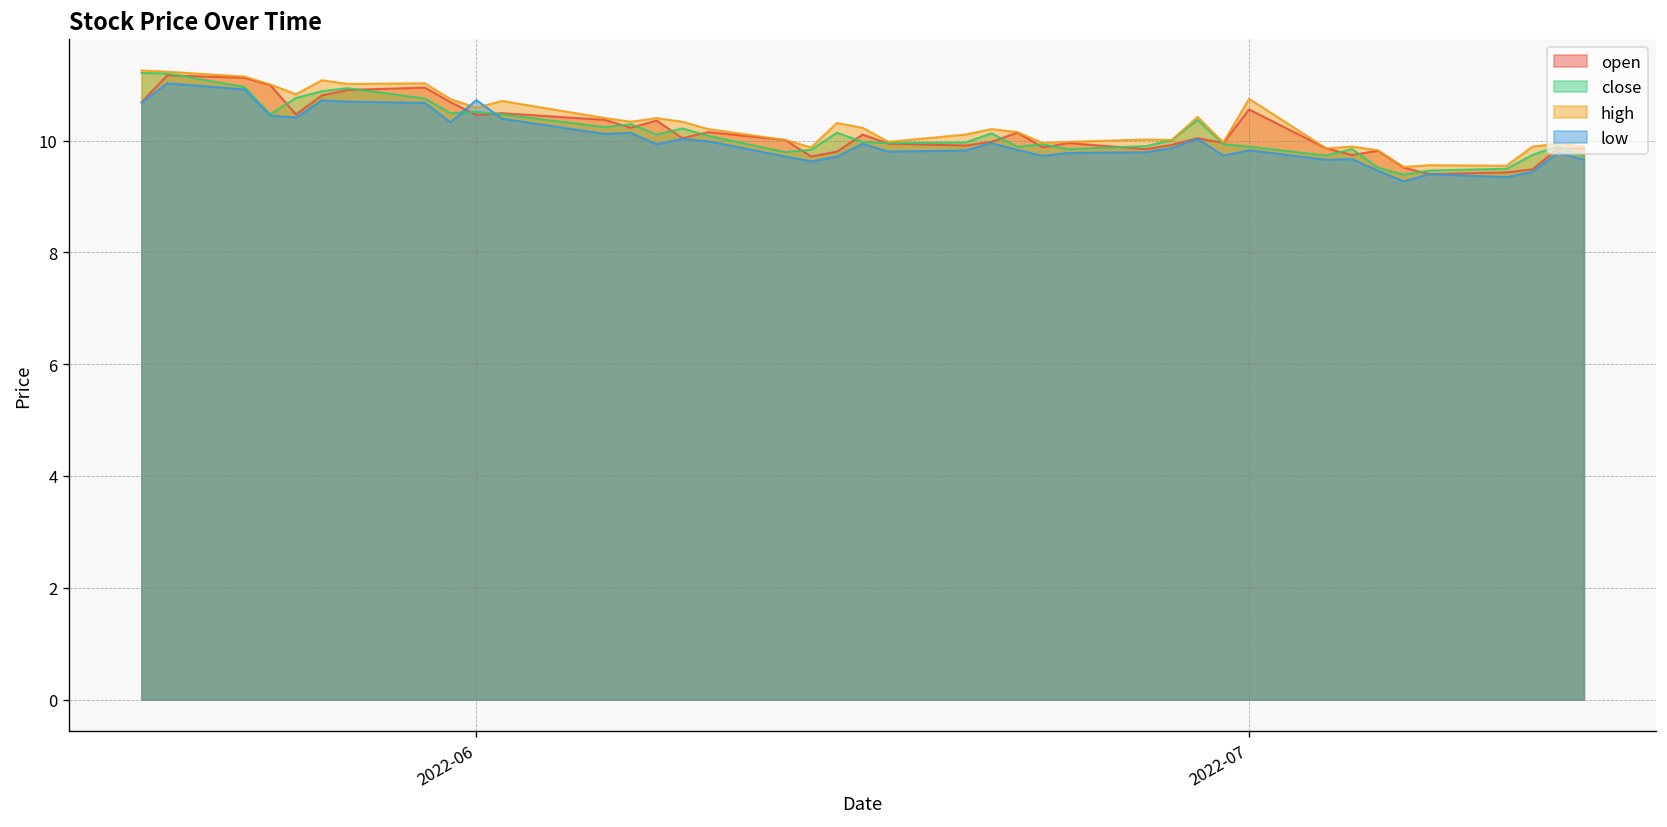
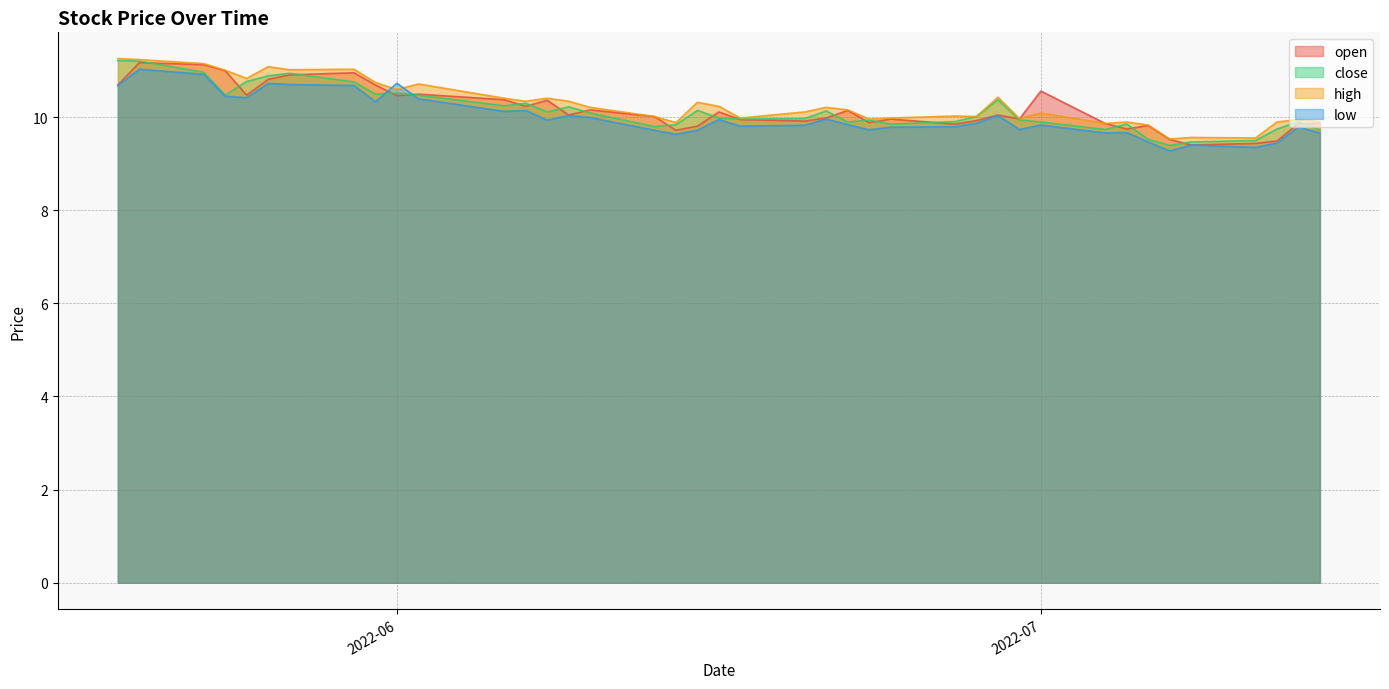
high, 2022-07: 10.7 -> 10.1
